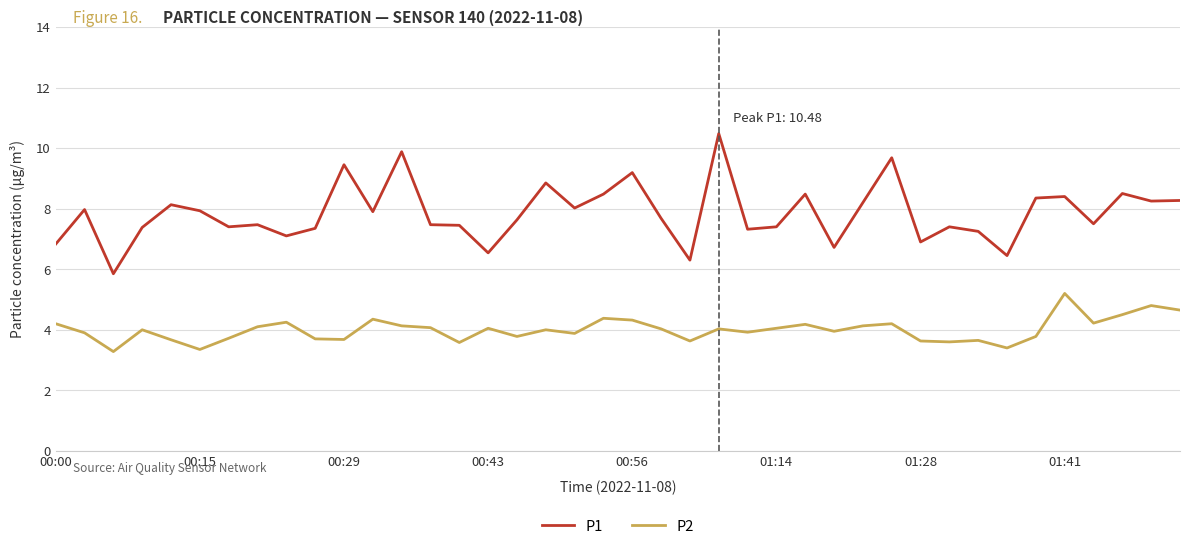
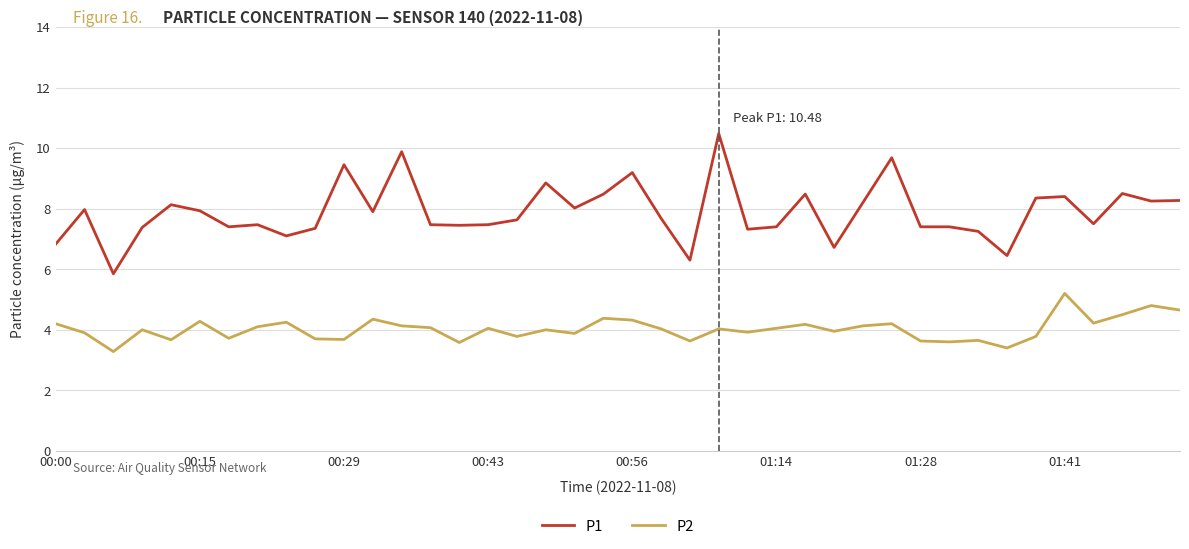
P2, 00:15: 3.4 -> 4.3
P1, 00:43: 6.5 -> 7.5
P1, 01:28: 6.9 -> 7.4
